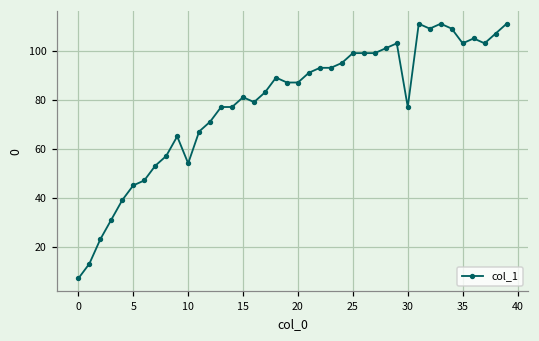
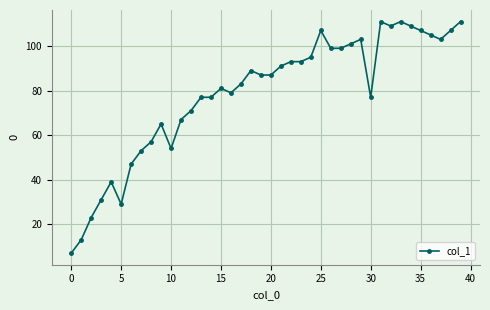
5: 45 -> 29
25: 99 -> 107
35: 103 -> 107
